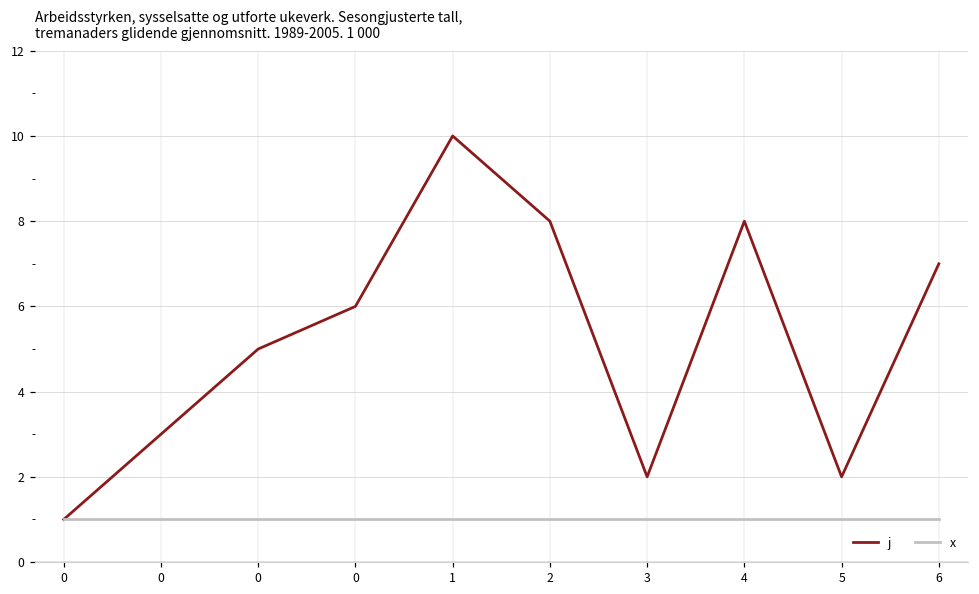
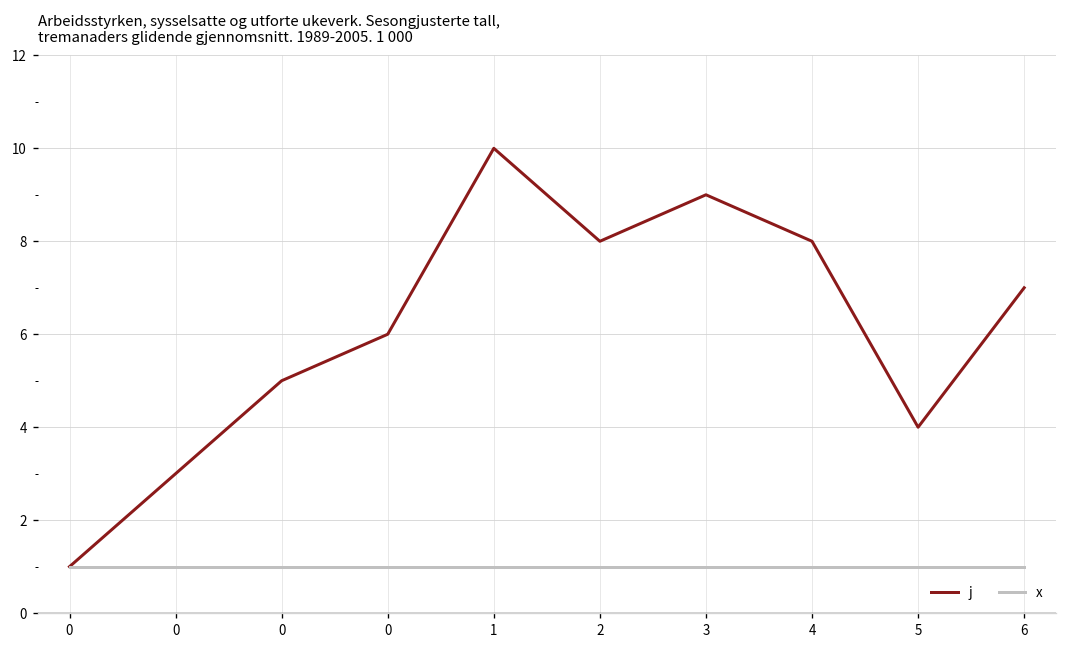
j, 3: 2 -> 9
j, 5: 2 -> 4
